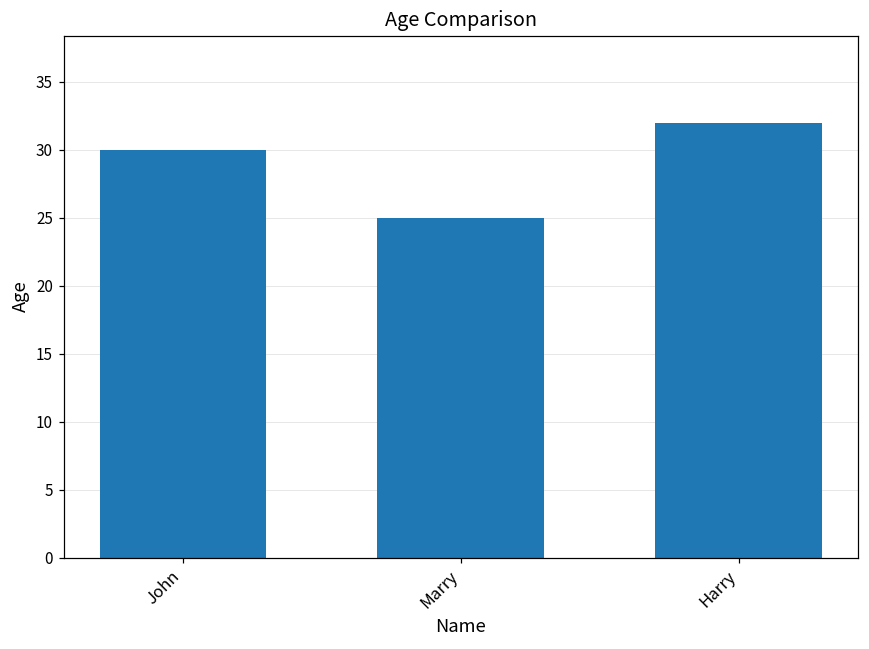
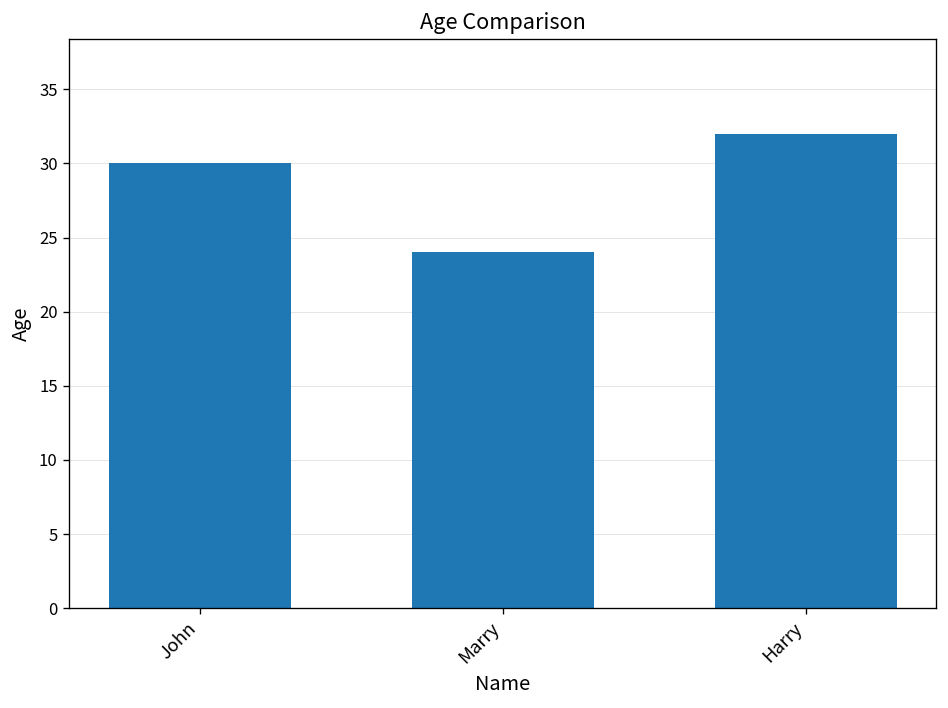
Marry: 25 -> 24
